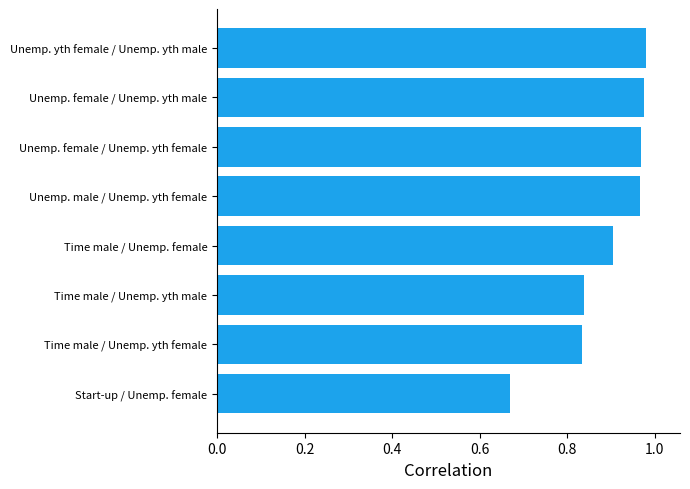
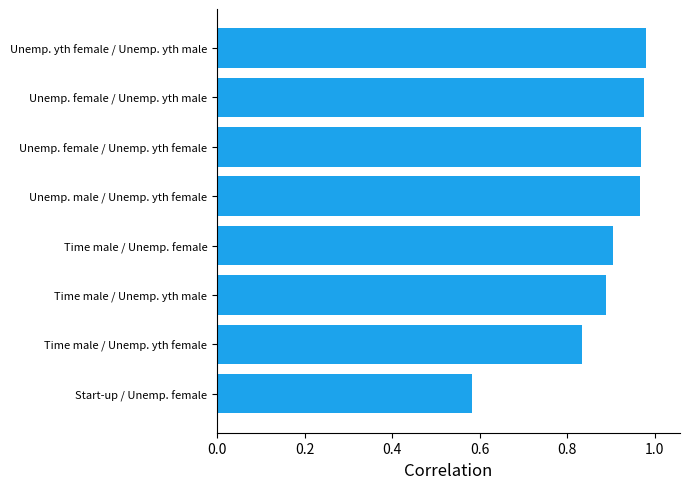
Time male / Unemp. yth male: 0.84 -> 0.89
Start-up / Unemp. female: 0.67 -> 0.58
